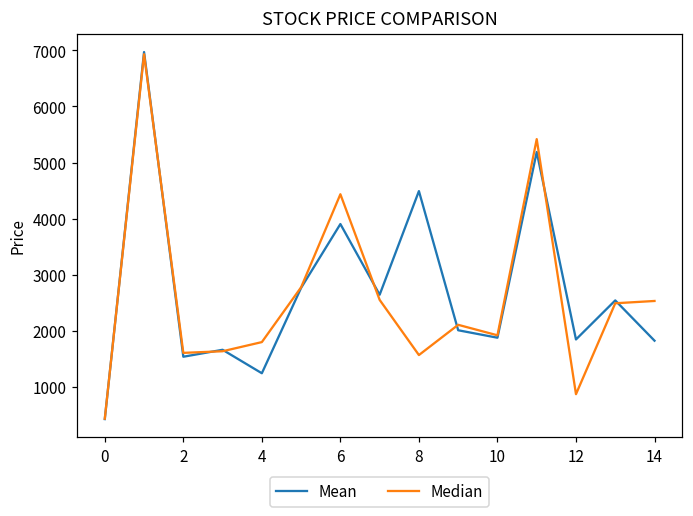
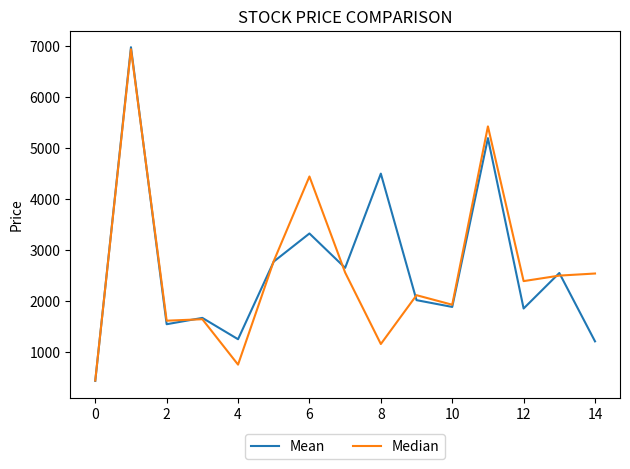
Median, 4: 1800 -> 700
Mean, 6: 3900 -> 3300
Median, 8: 1600 -> 1200
Median, 12: 900 -> 2400
Mean, 14: 1800 -> 1200
